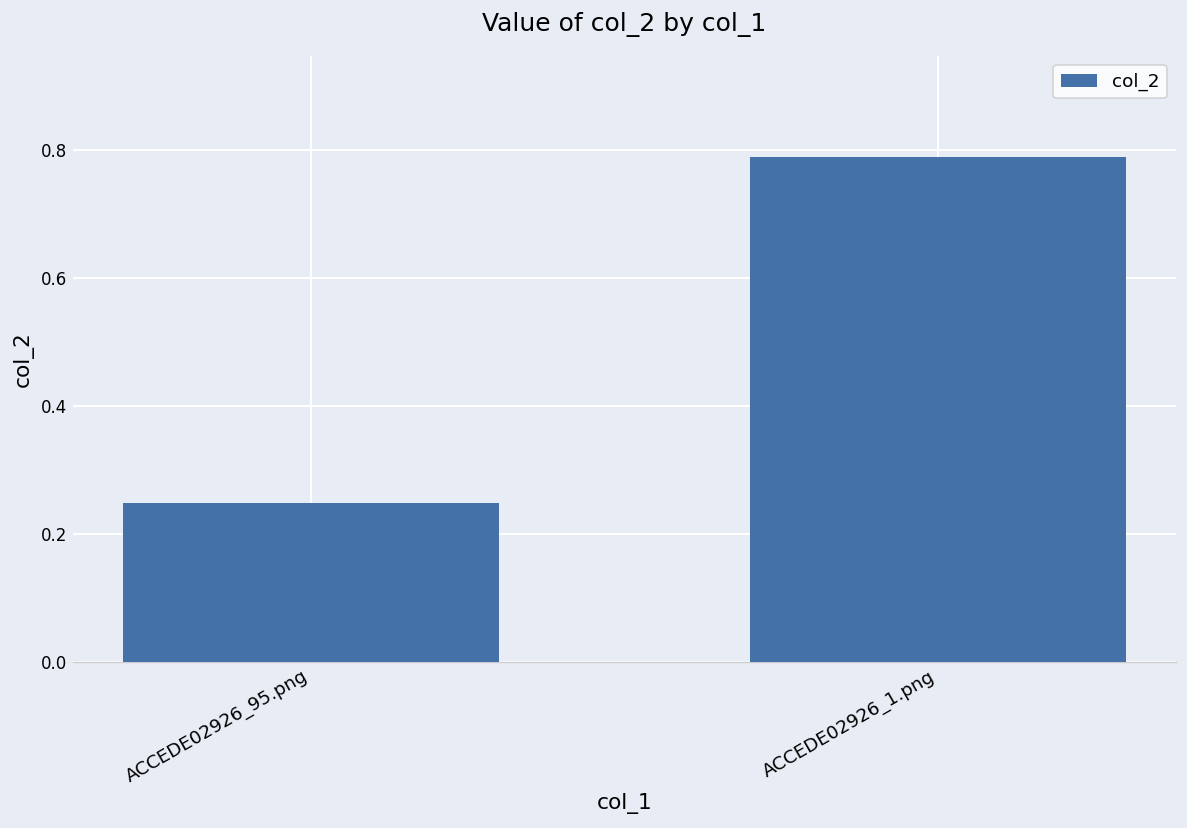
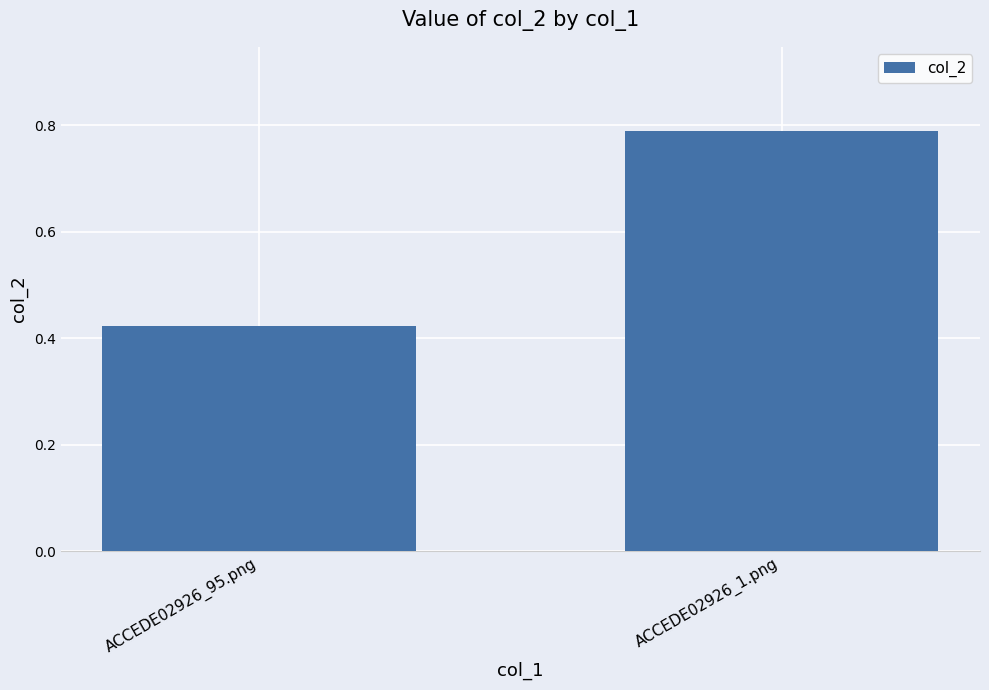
ACCEDE02926_95.png: 0.25 -> 0.42
